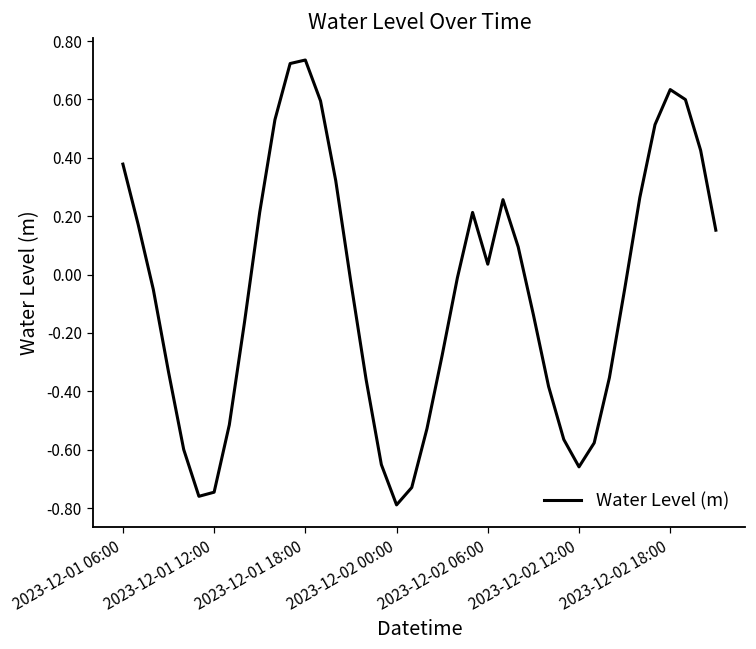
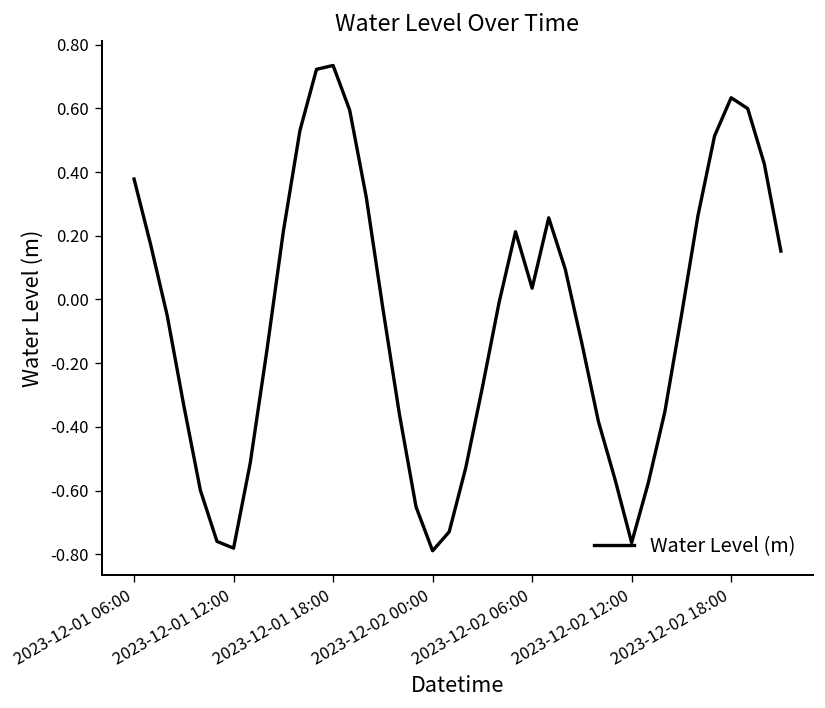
2023-12-01 12:00: -0.75 -> -0.78
2023-12-02 12:00: -0.66 -> -0.76
